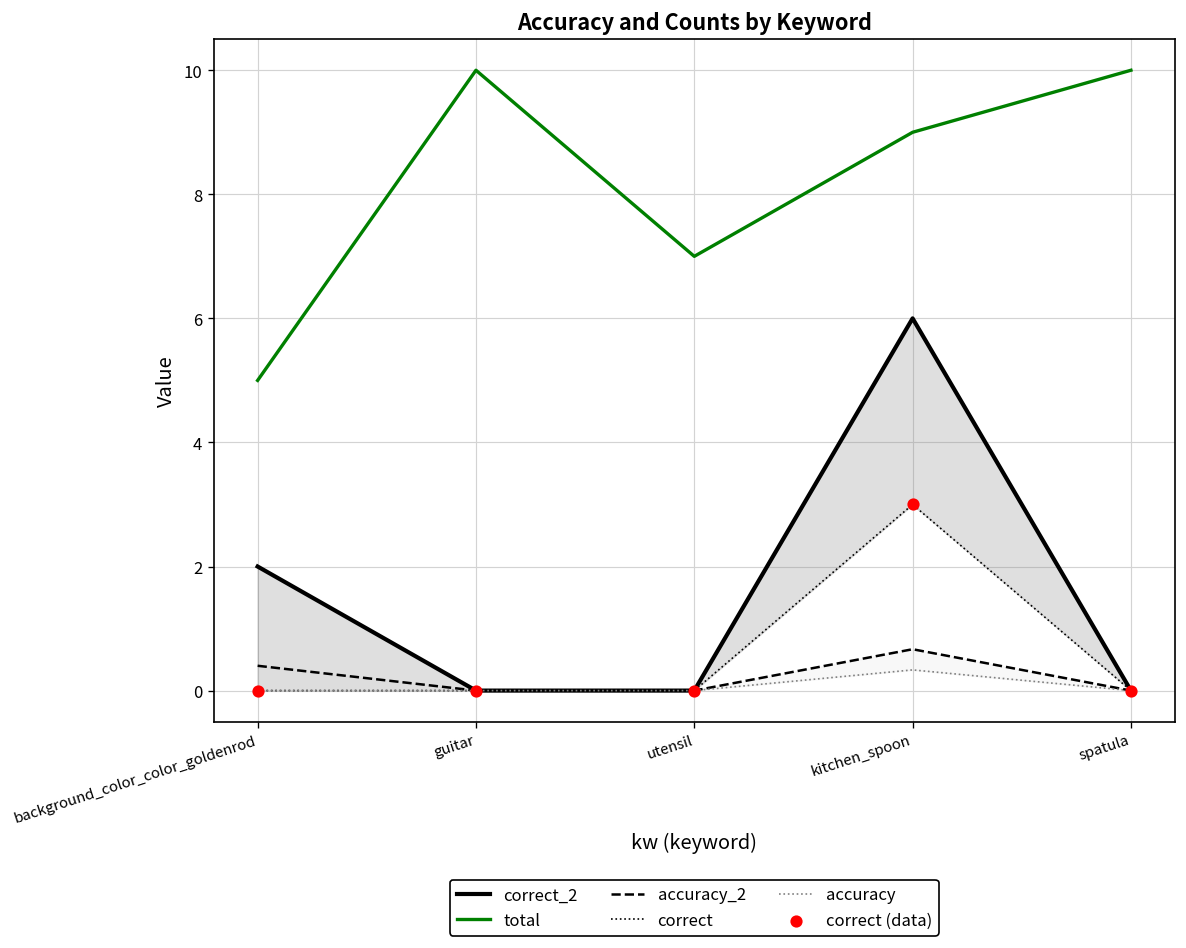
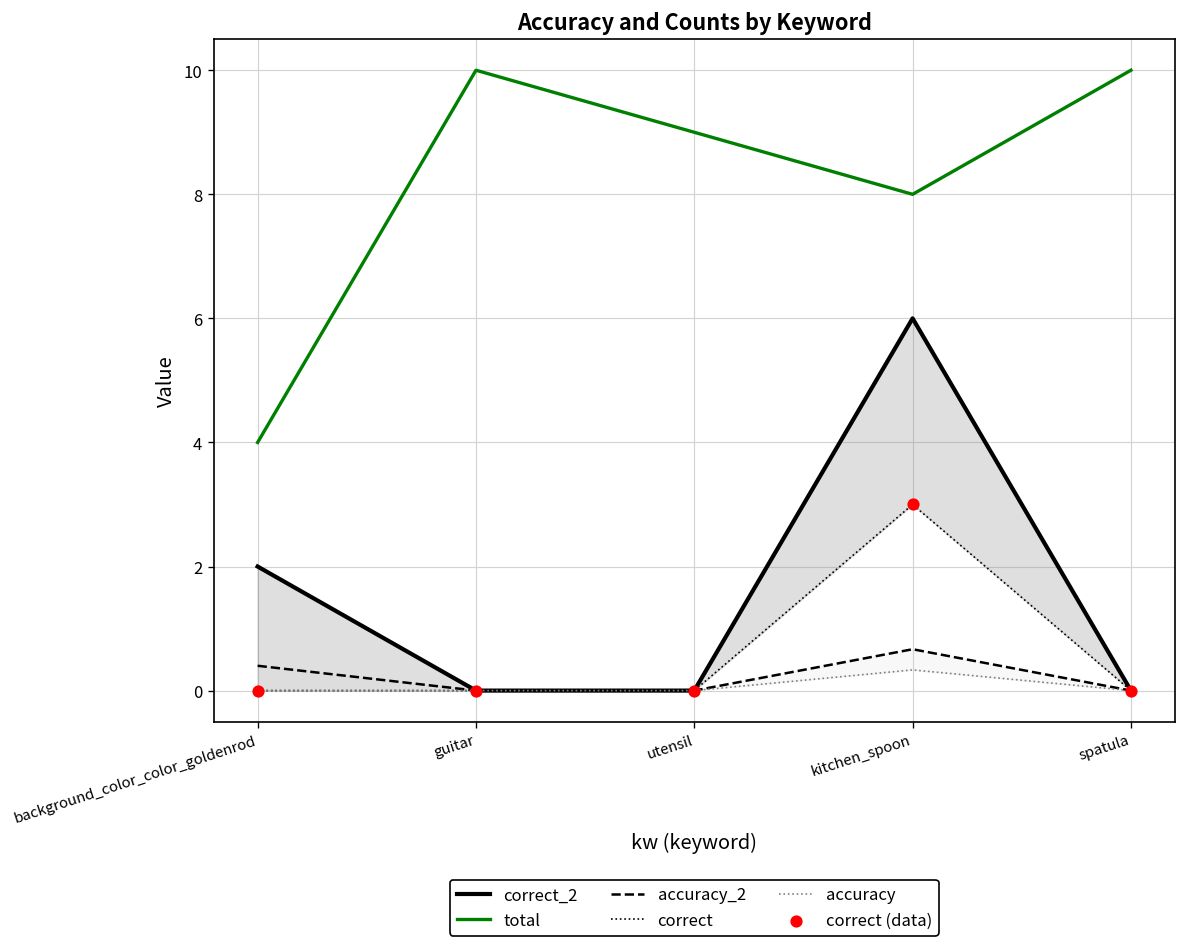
total, background_color_color_goldenrod: 5 -> 4
total, utensil: 7 -> 9
total, kitchen_spoon: 9 -> 8
